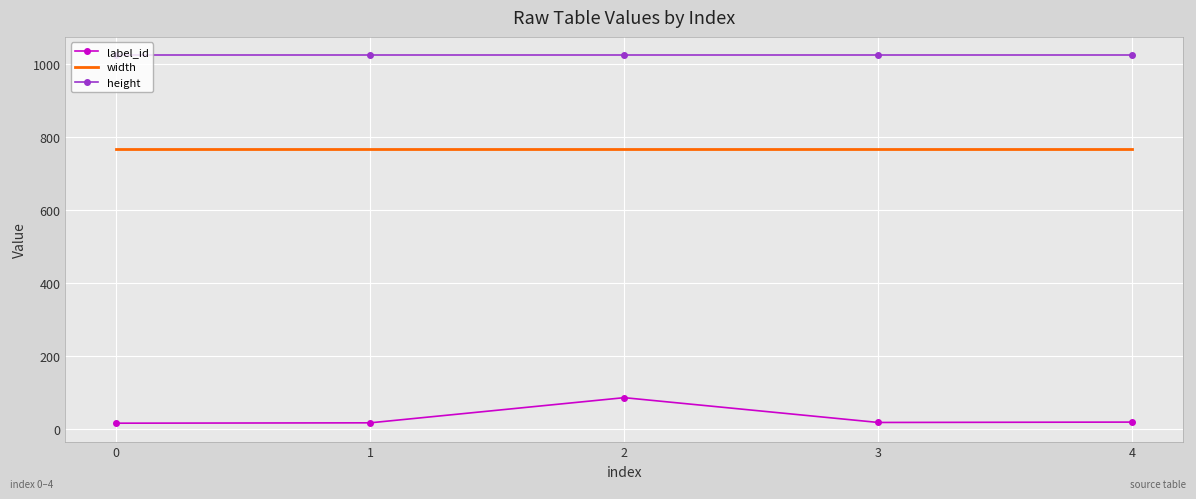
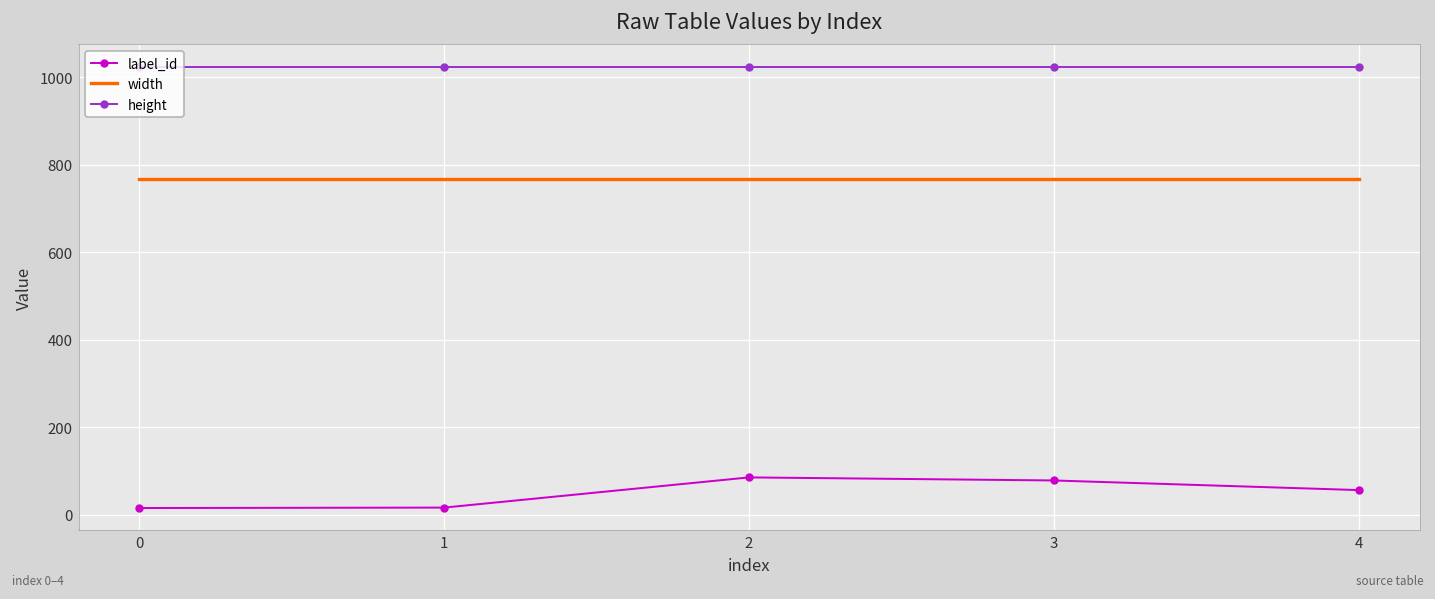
label_id, 3: 20 -> 80
label_id, 4: 20 -> 60
